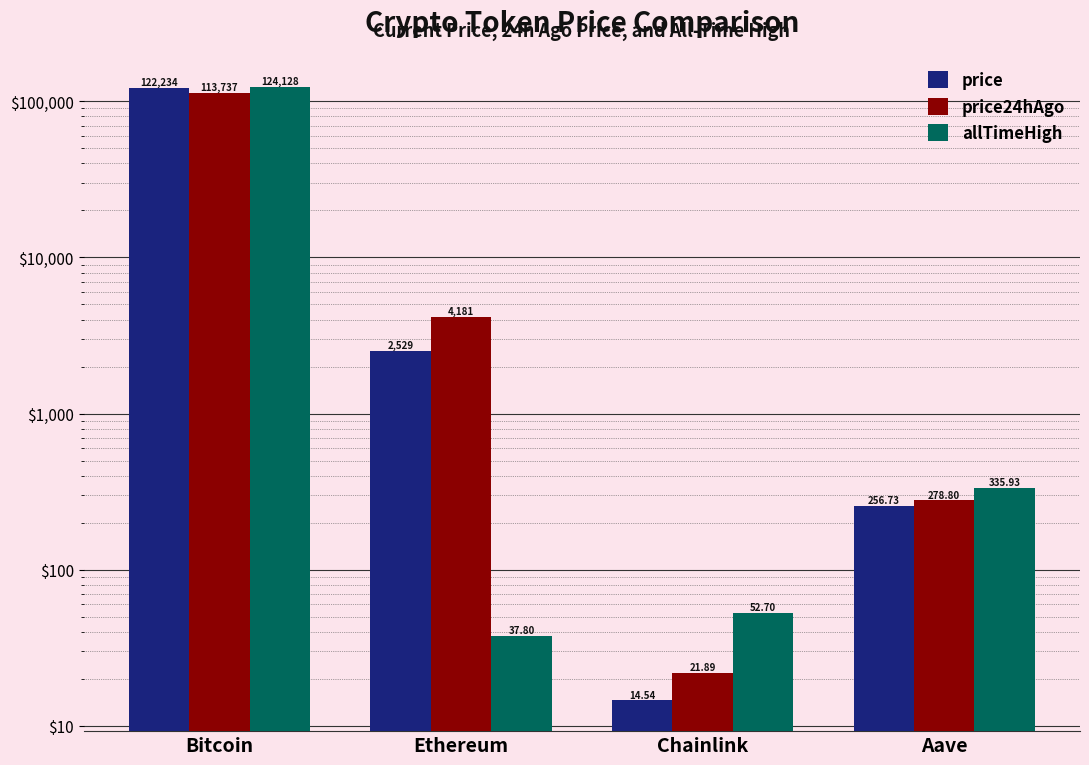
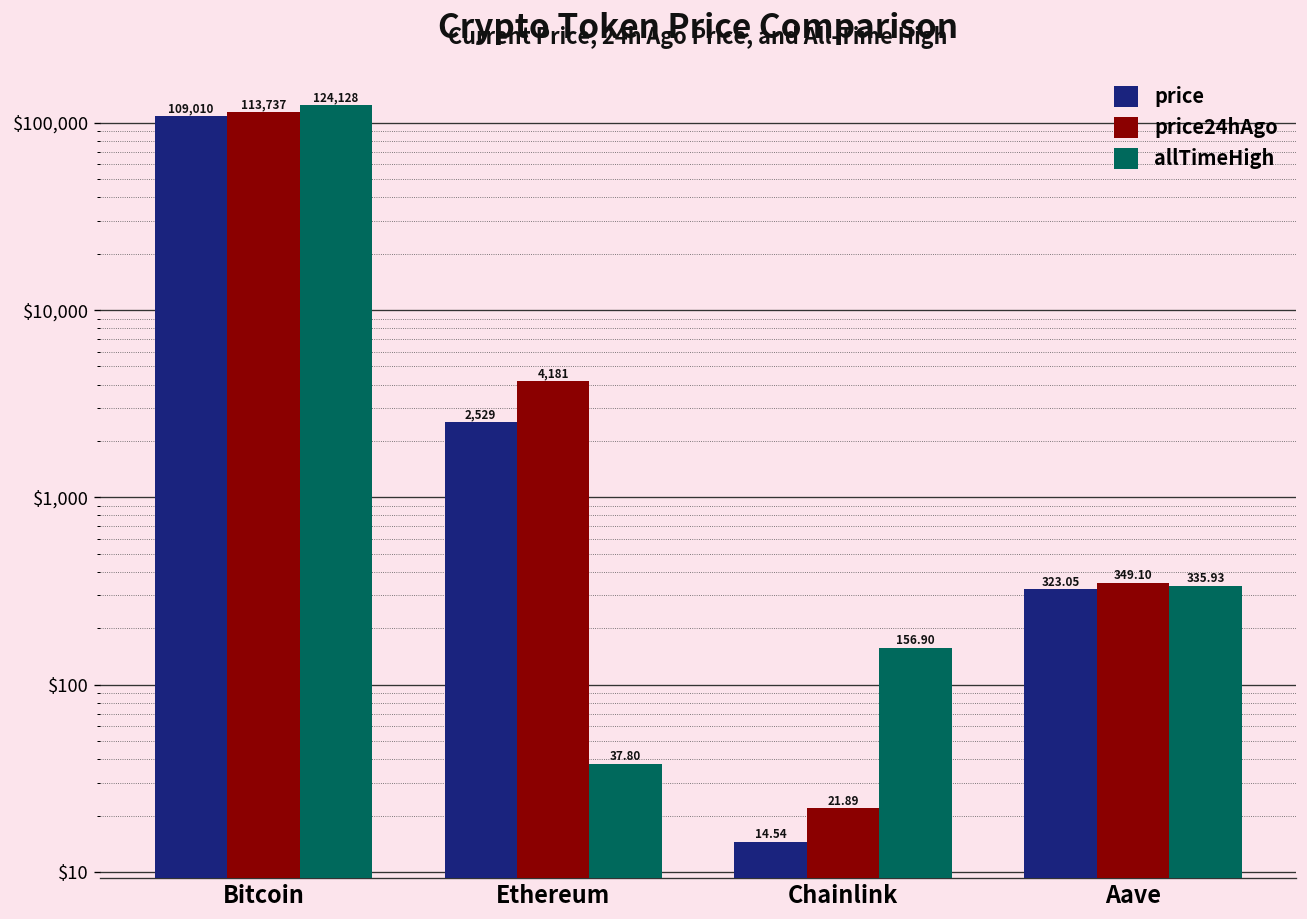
price, Bitcoin: 122,234 -> 109,010
allTimeHigh, Chainlink: 52.70 -> 156.90
price, Aave: 256.73 -> 323.05
price24hAgo, Aave: 278.80 -> 349.10
